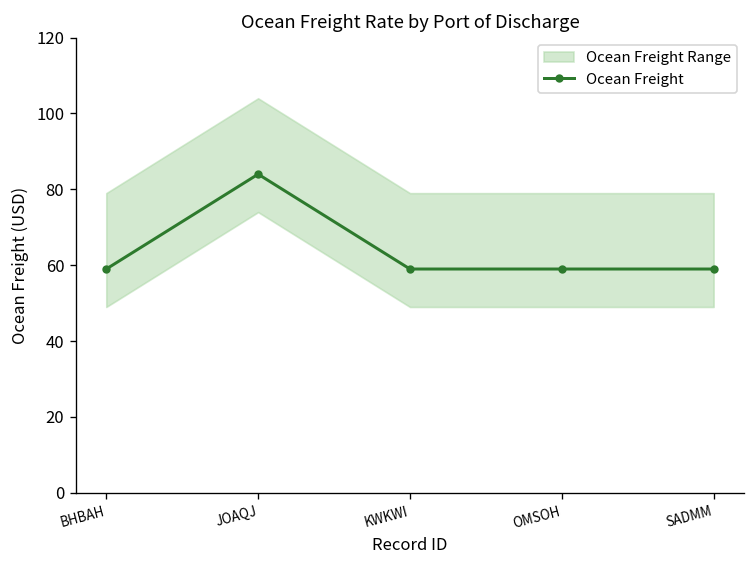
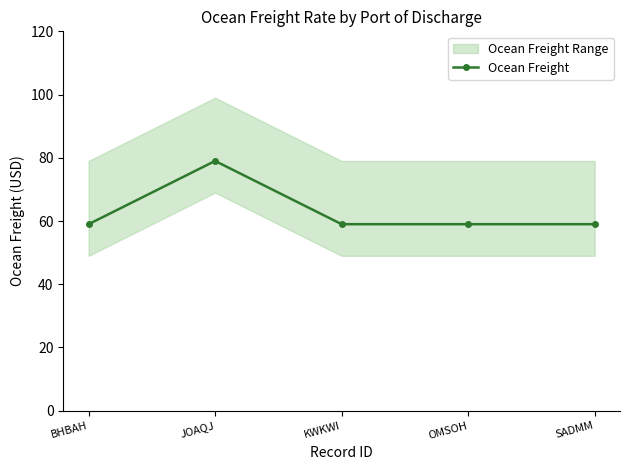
Ocean Freight, JOAQJ: 84 -> 79
